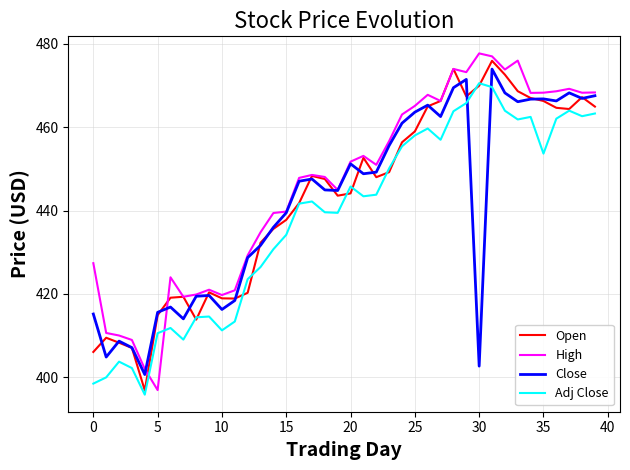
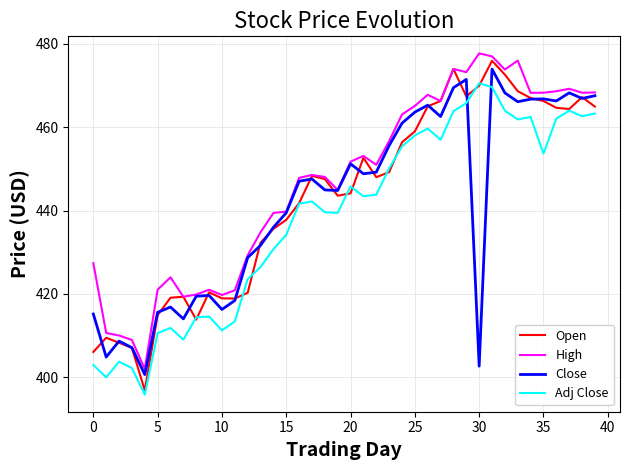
Adj Close, 0: 398 -> 403
High, 5: 397 -> 421
